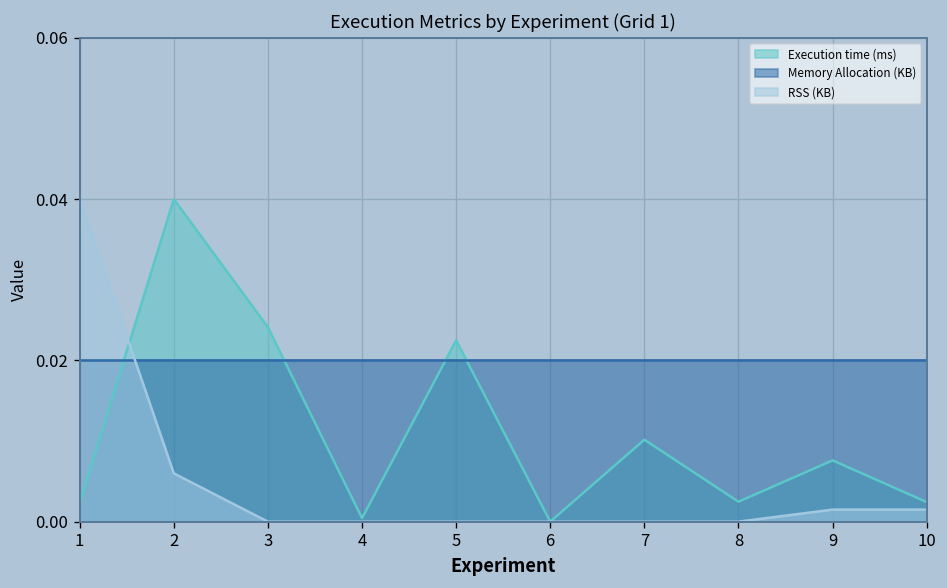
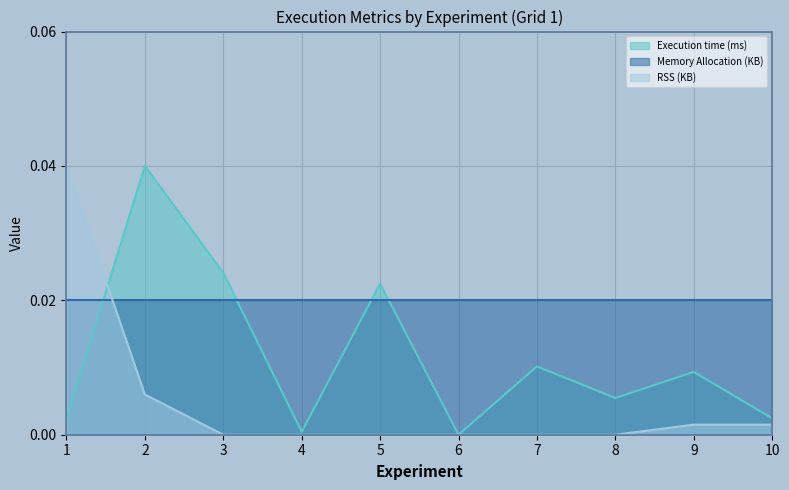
Execution time (ms), 8: 0.002 -> 0.005
Execution time (ms), 9: 0.008 -> 0.009
